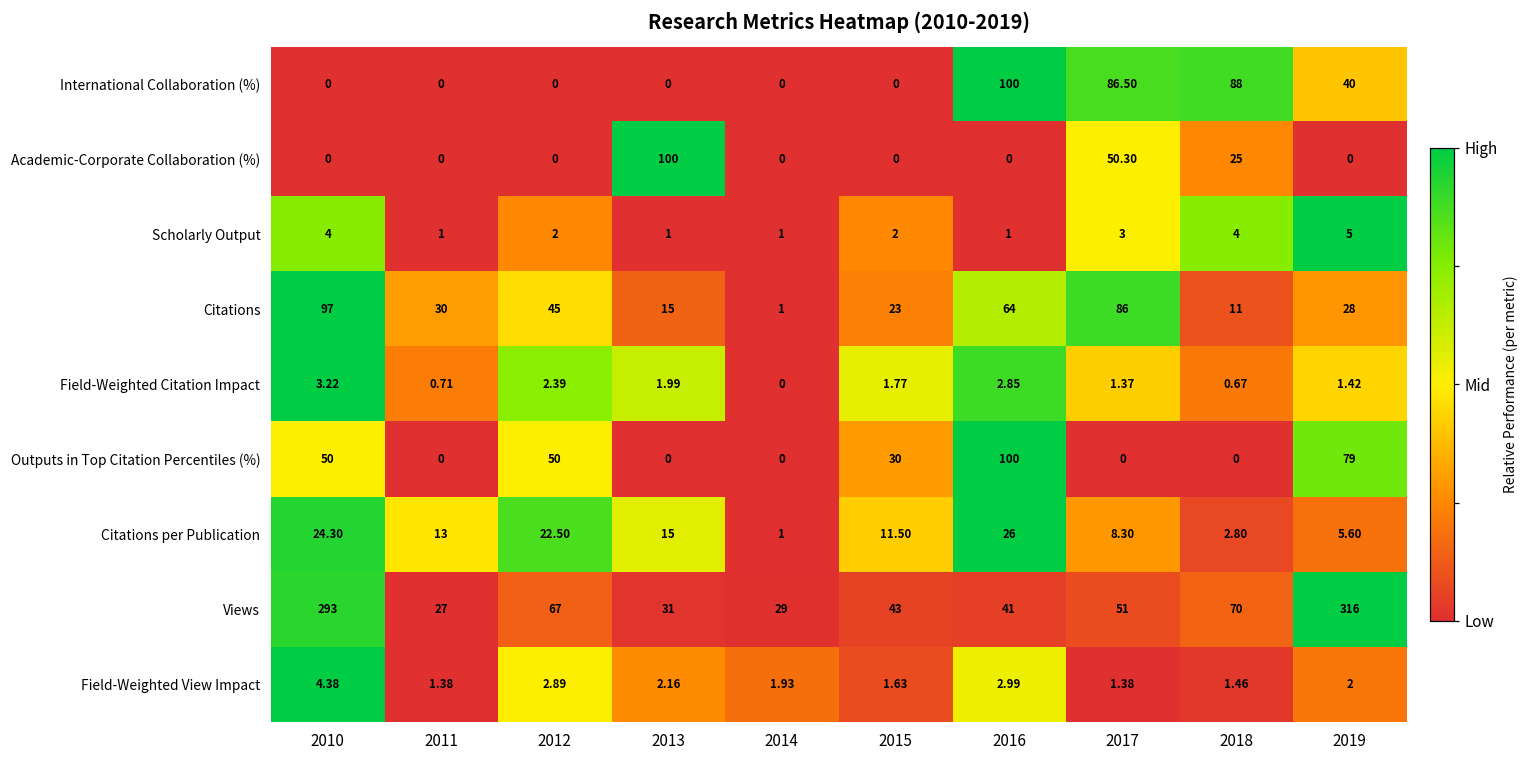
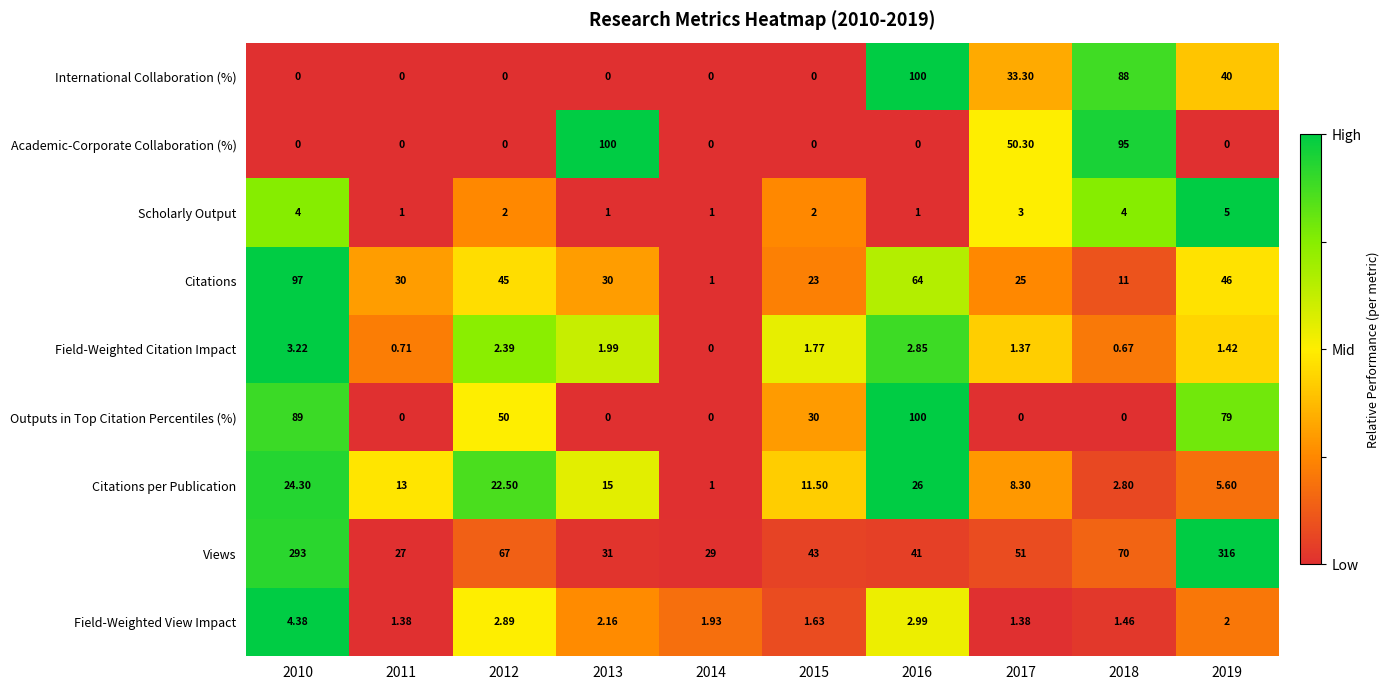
International Collaboration (%), 2017: 86.50 -> 33.30
Academic-Corporate Collaboration (%), 2018: 25 -> 95
Citations, 2013: 15 -> 30
Citations, 2017: 86 -> 25
Citations, 2019: 28 -> 46
Outputs in Top Citation Percentiles (%), 2010: 50 -> 89
